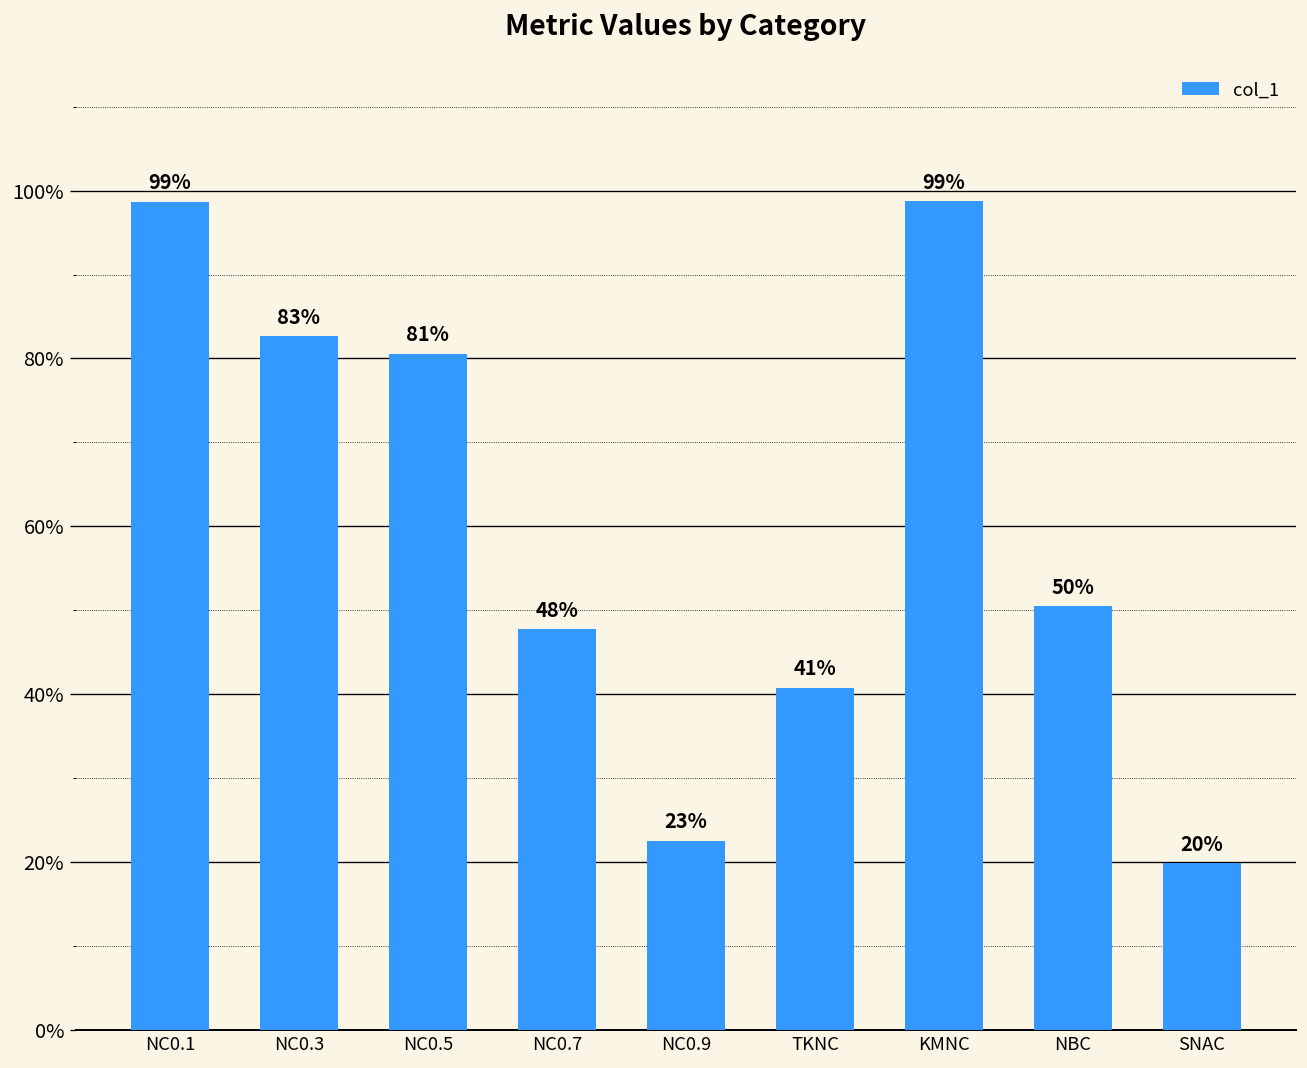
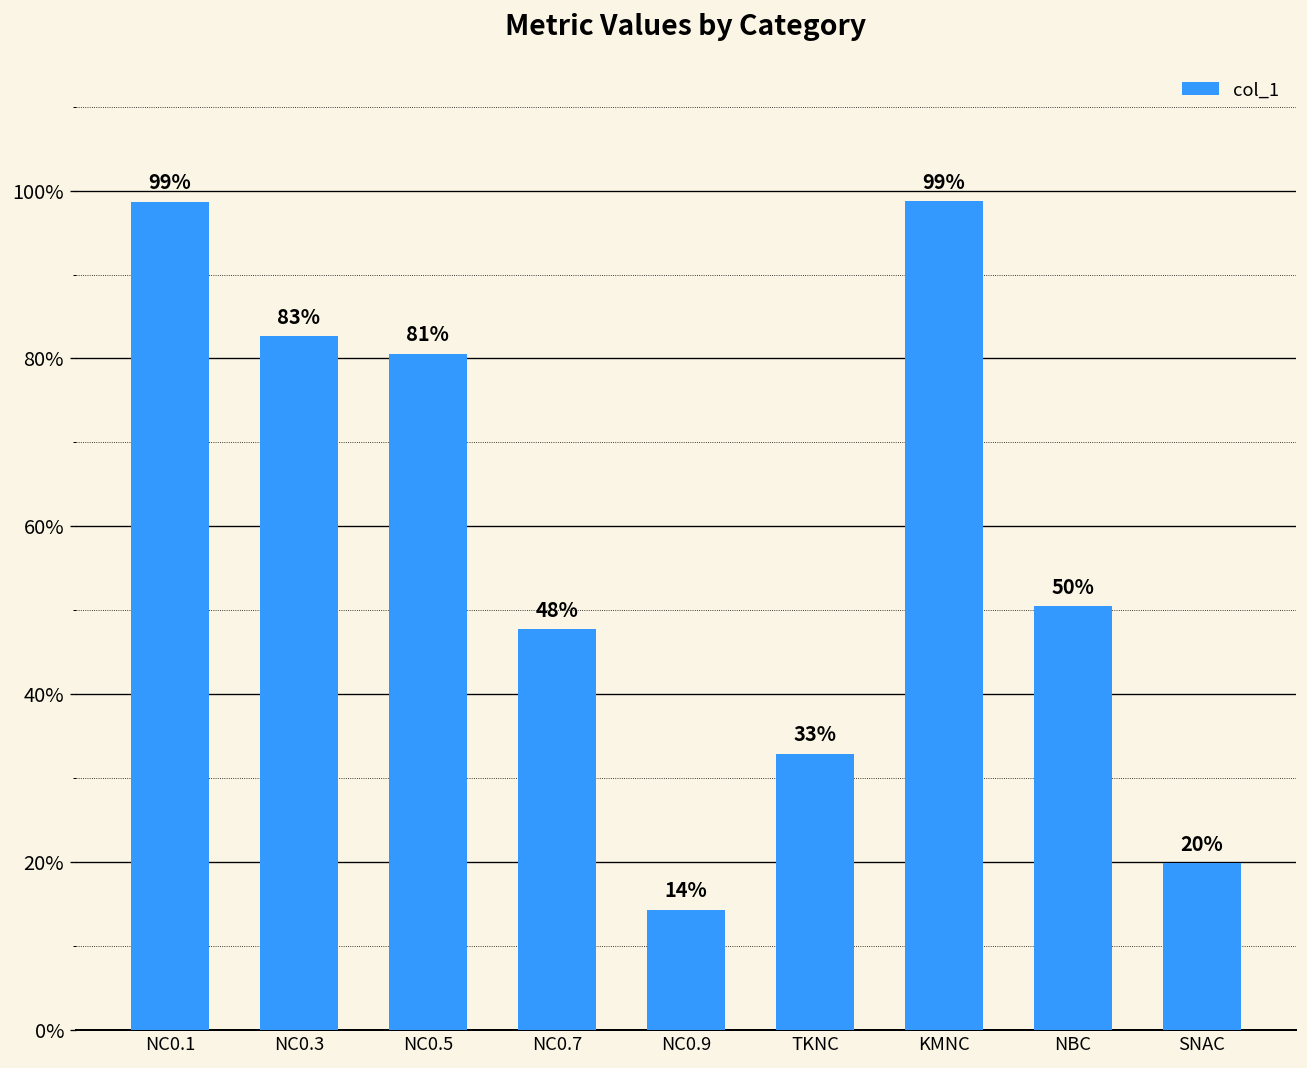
NC0.9: 23% -> 14%
TKNC: 41% -> 33%
